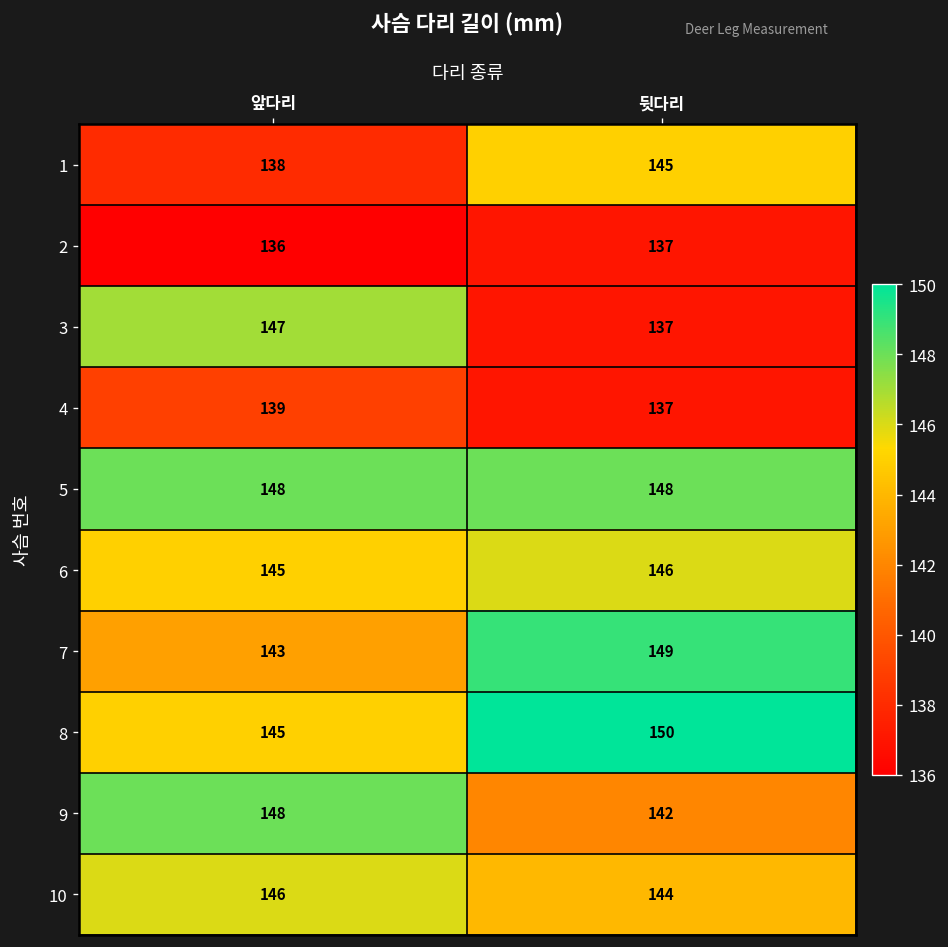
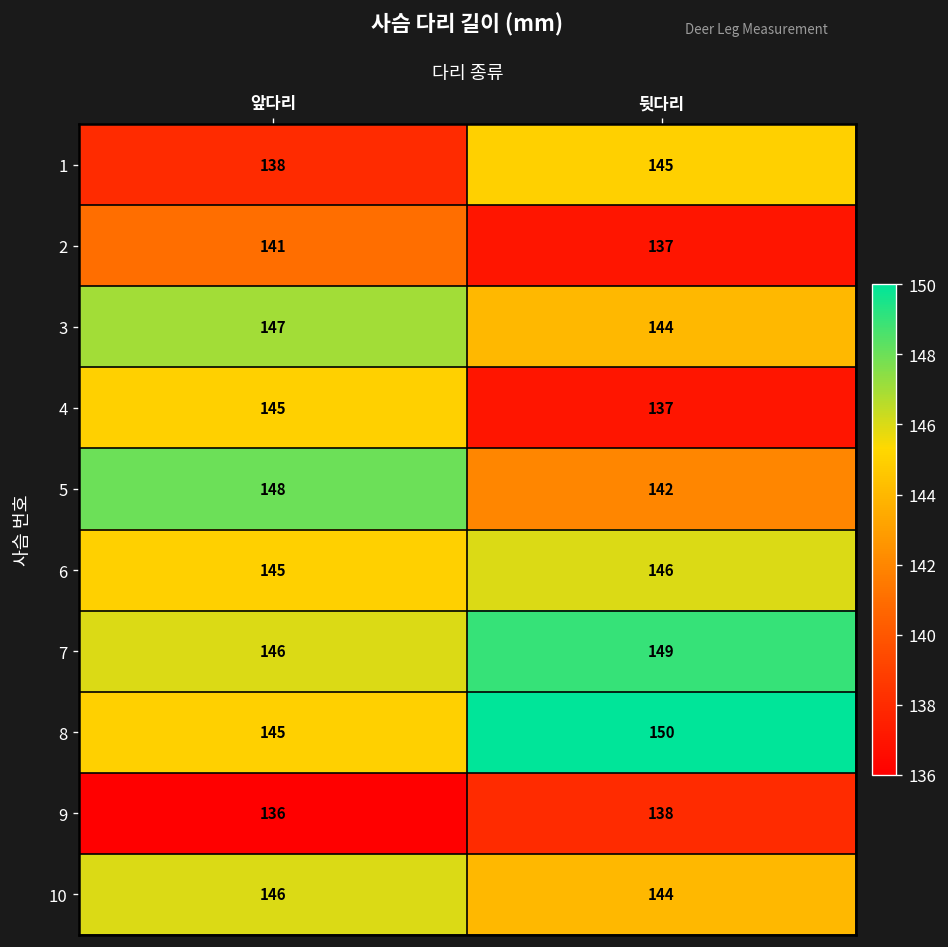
2, 앞다리: 136 -> 141
3, 뒷다리: 137 -> 144
4, 앞다리: 139 -> 145
5, 뒷다리: 148 -> 142
7, 앞다리: 143 -> 146
9, 앞다리: 148 -> 136
9, 뒷다리: 142 -> 138
